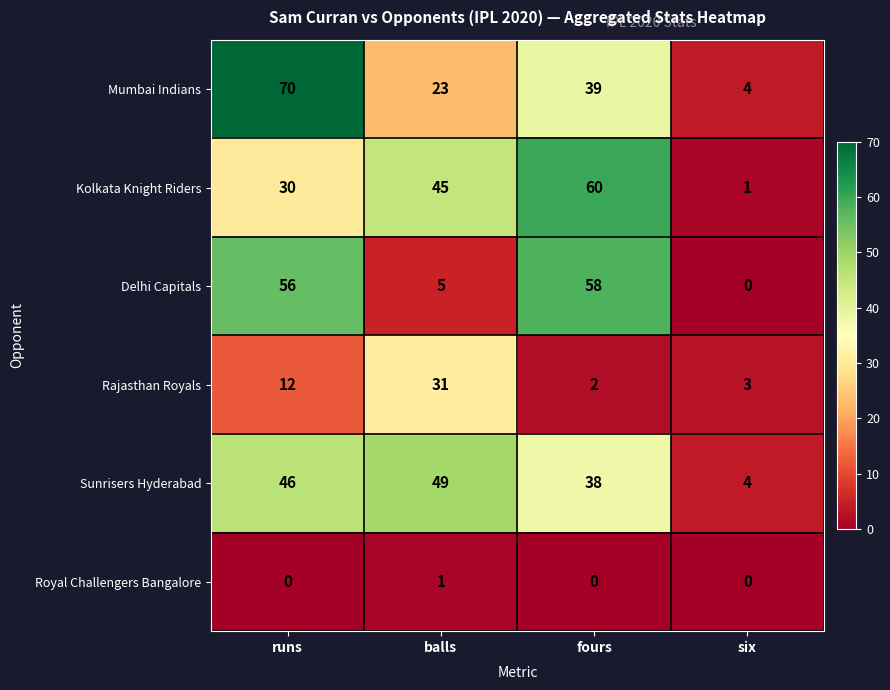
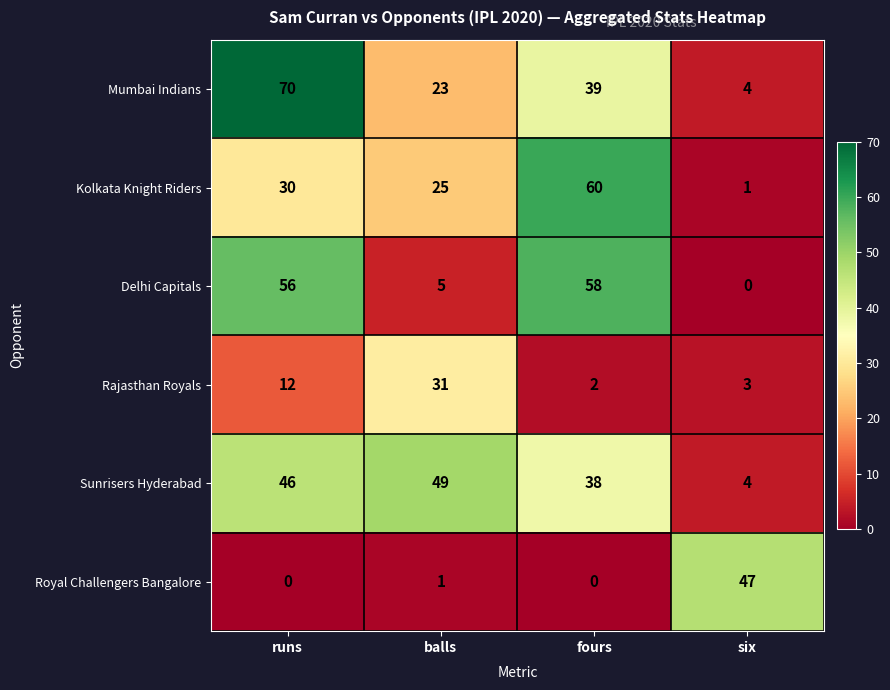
Kolkata Knight Riders, balls: 45 -> 25
Royal Challengers Bangalore, six: 0 -> 47
